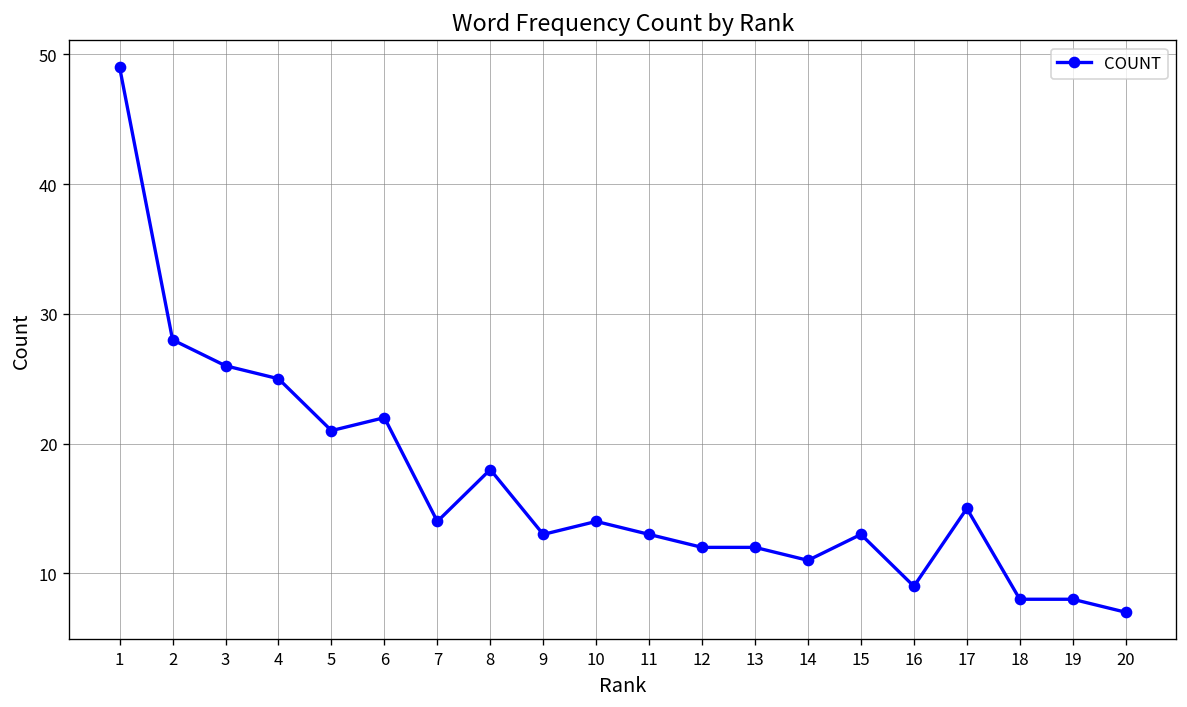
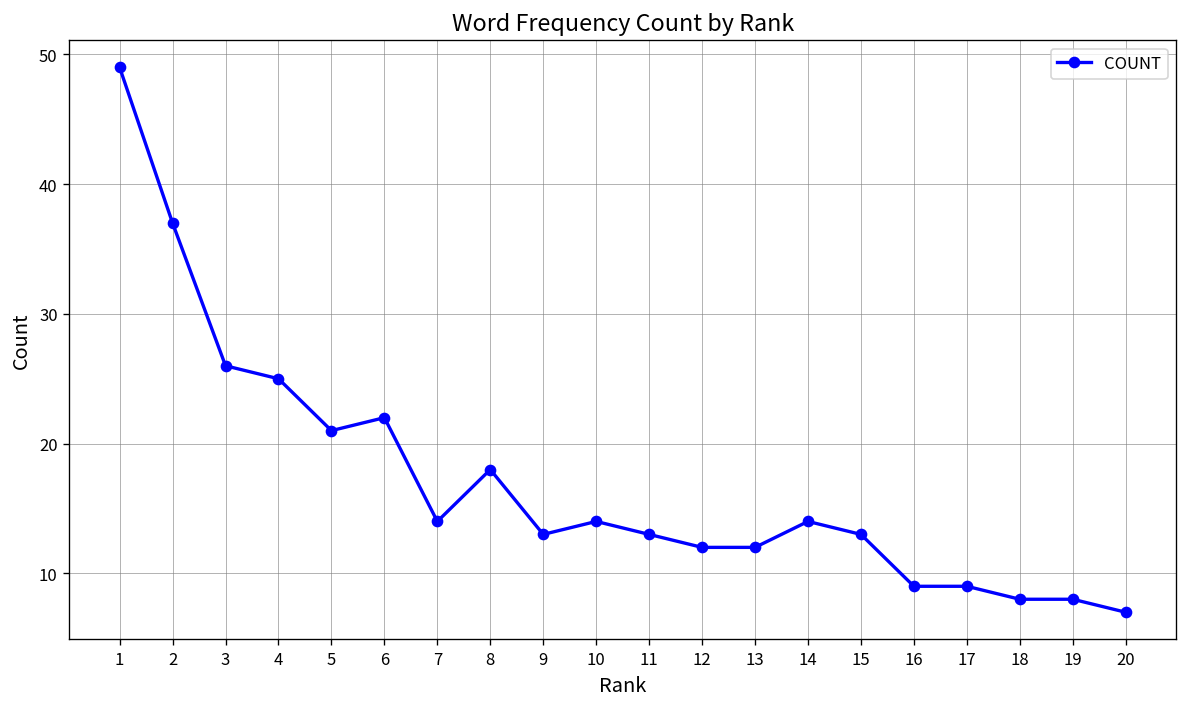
2: 28 -> 37
14: 11 -> 14
17: 15 -> 9
